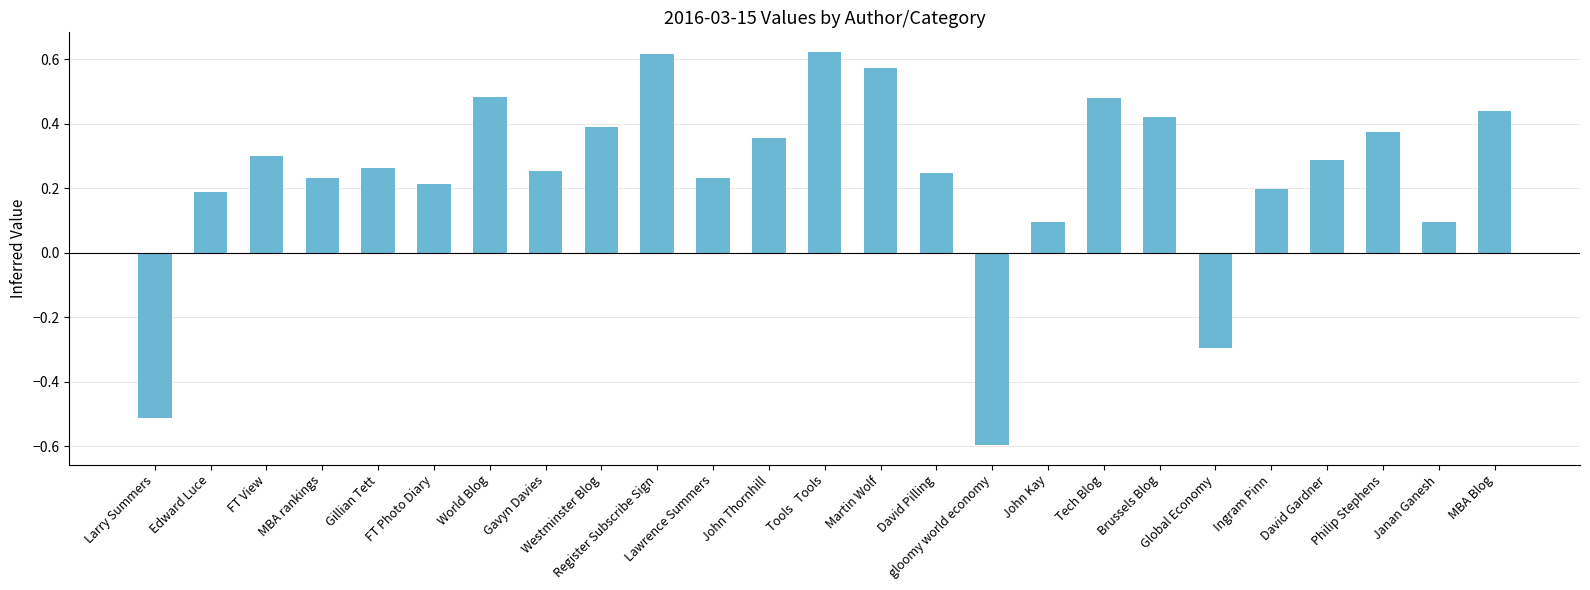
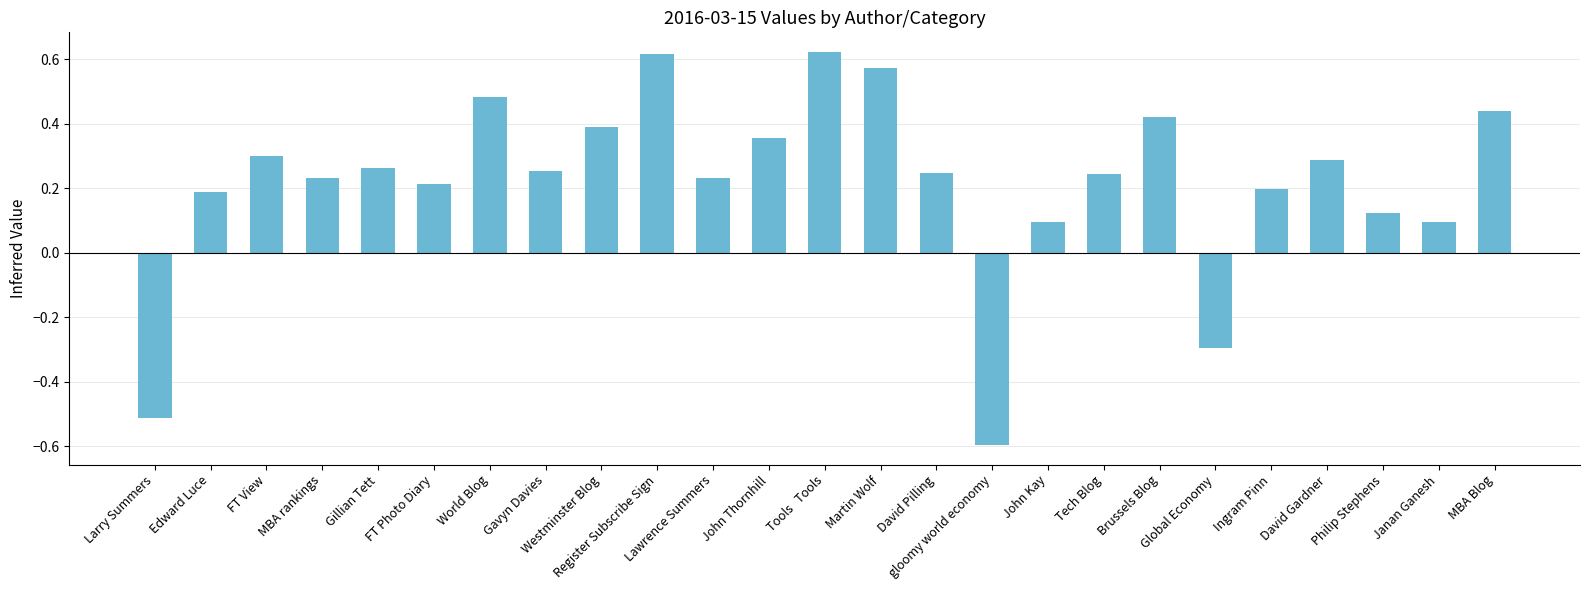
Tech Blog: 0.48 -> 0.24
Philip Stephens: 0.38 -> 0.12
